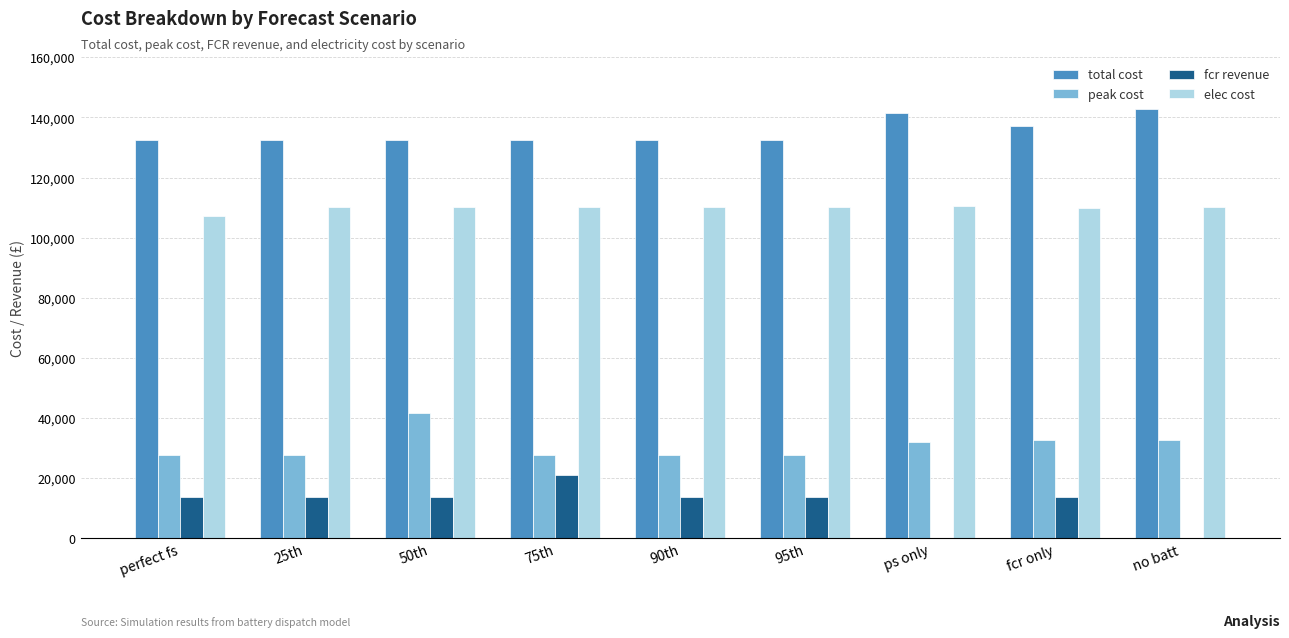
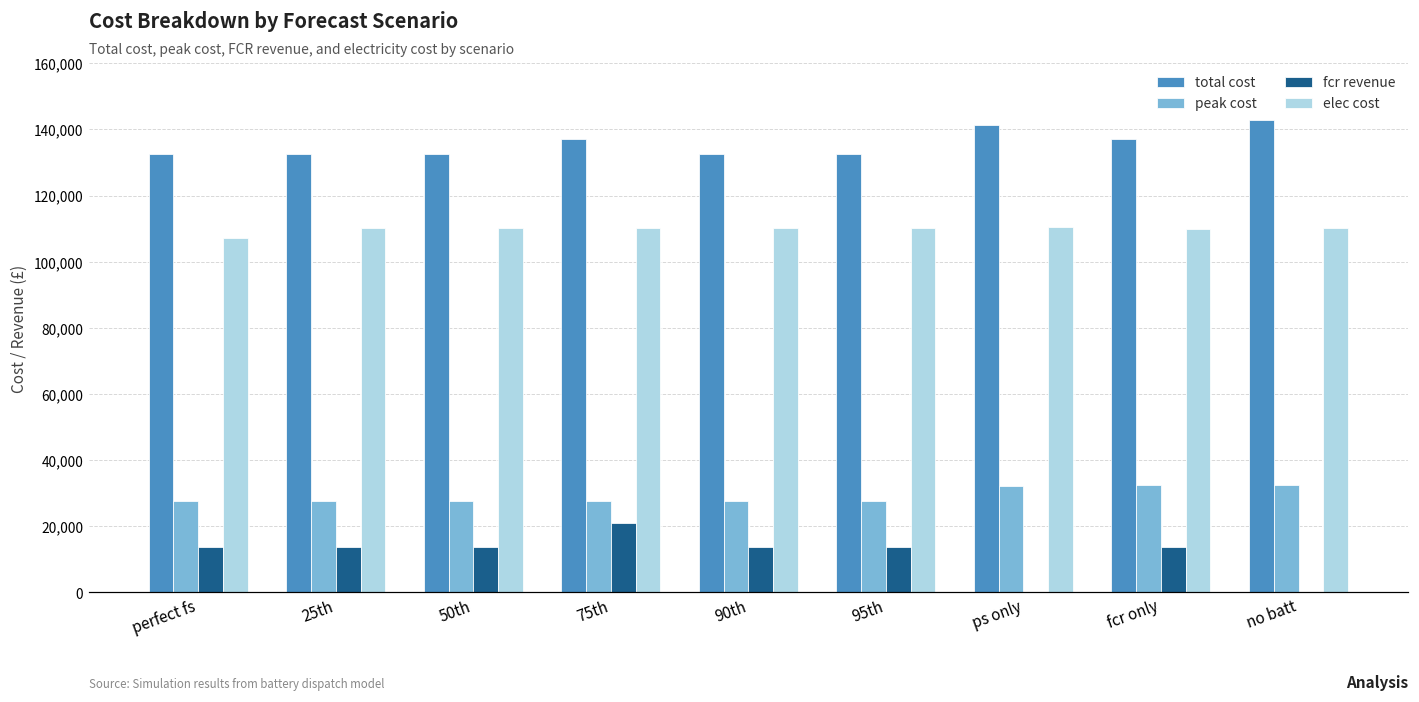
peak cost, 50th: 42,000 -> 28,000
total cost, 75th: 132,000 -> 137,000
